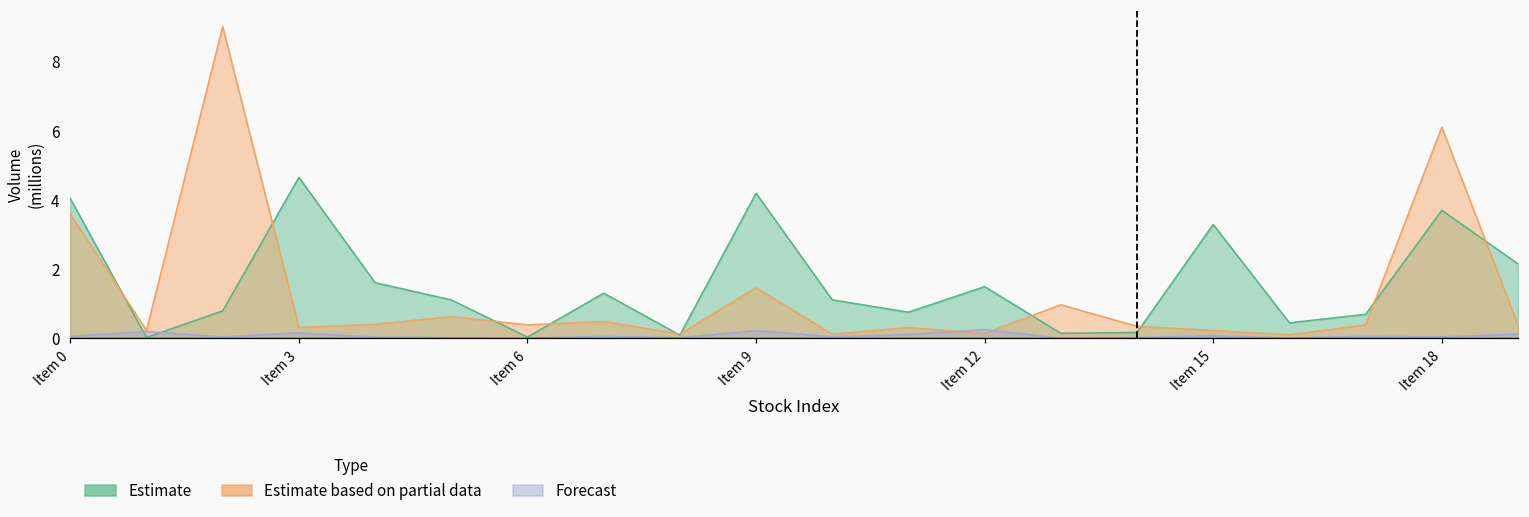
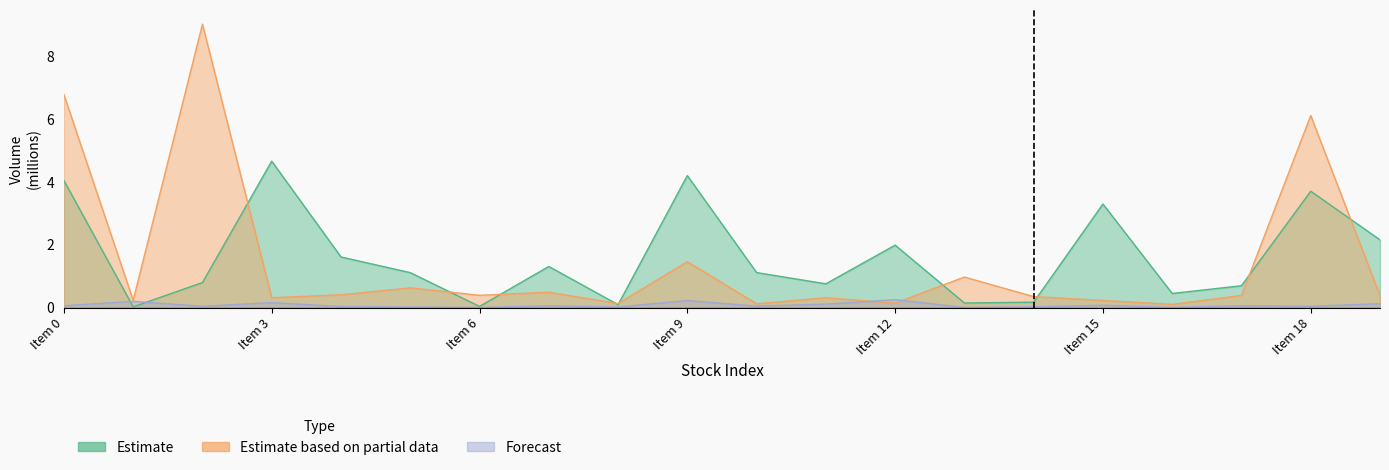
Estimate based on partial data, Item 0: 3.6 -> 6.8
Estimate, Item 12: 1.5 -> 2.0
